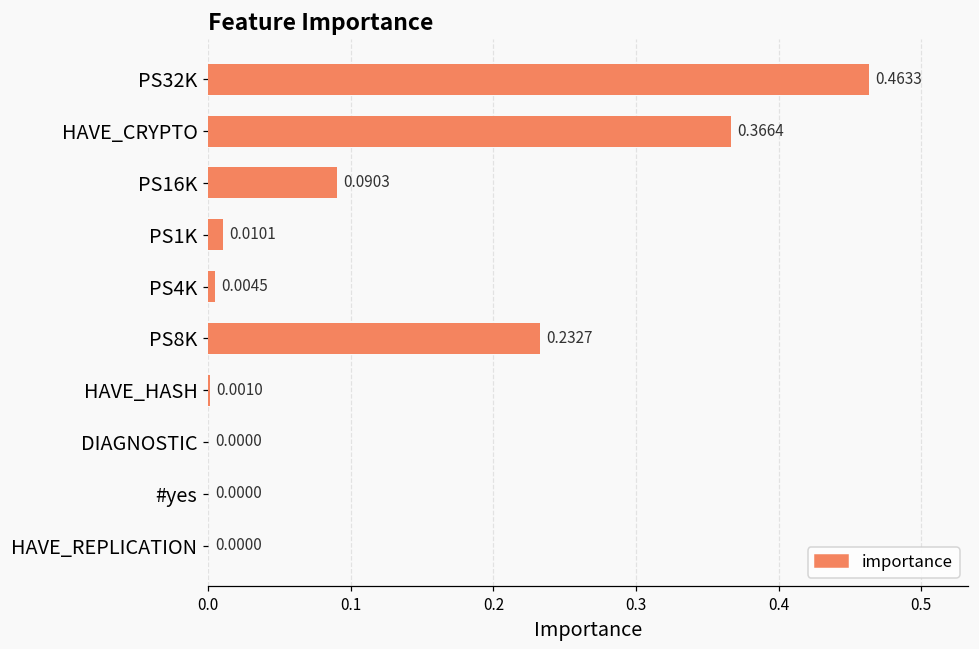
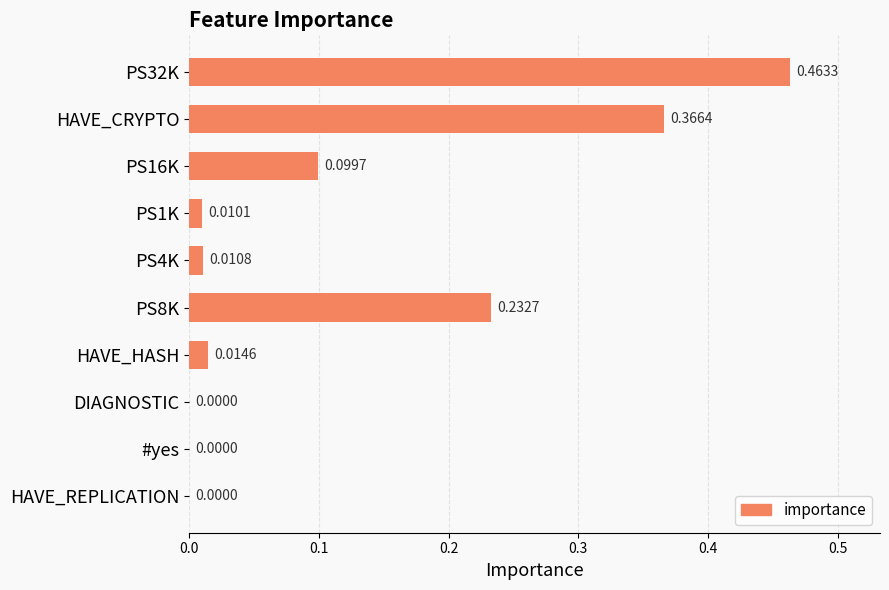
PS16K: 0.0903 -> 0.0997
PS4K: 0.0045 -> 0.0108
HAVE_HASH: 0.0010 -> 0.0146
